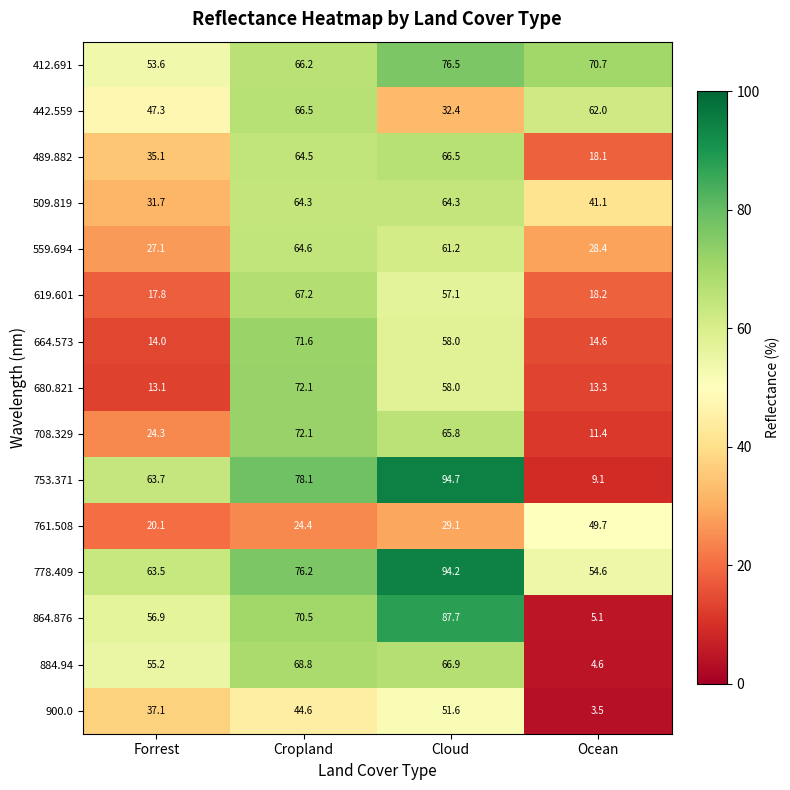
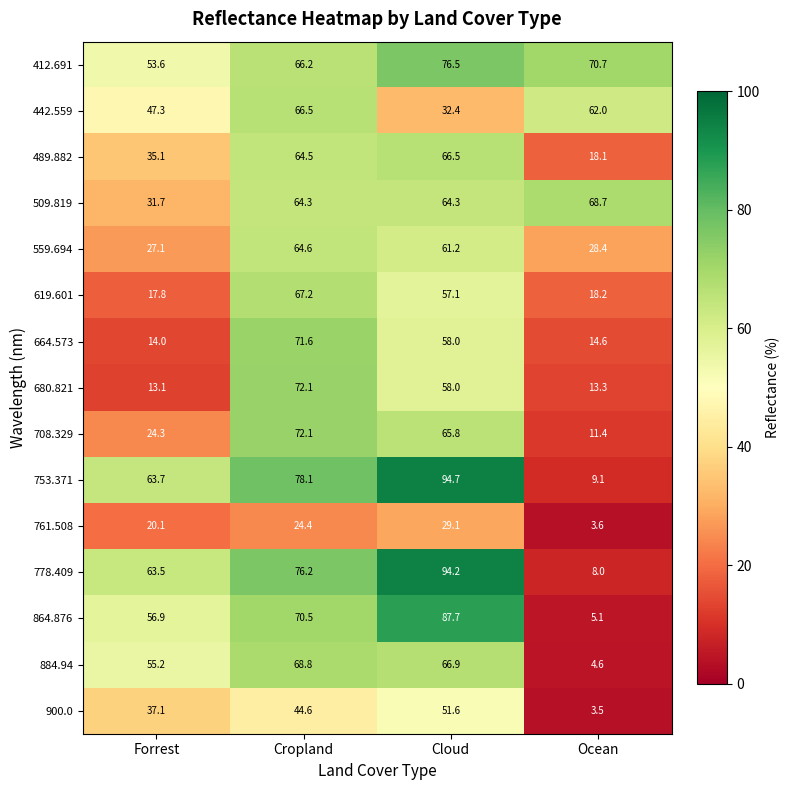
509.819, Ocean: 41.1 -> 68.7
761.508, Ocean: 49.7 -> 3.6
778.409, Ocean: 54.6 -> 8.0
